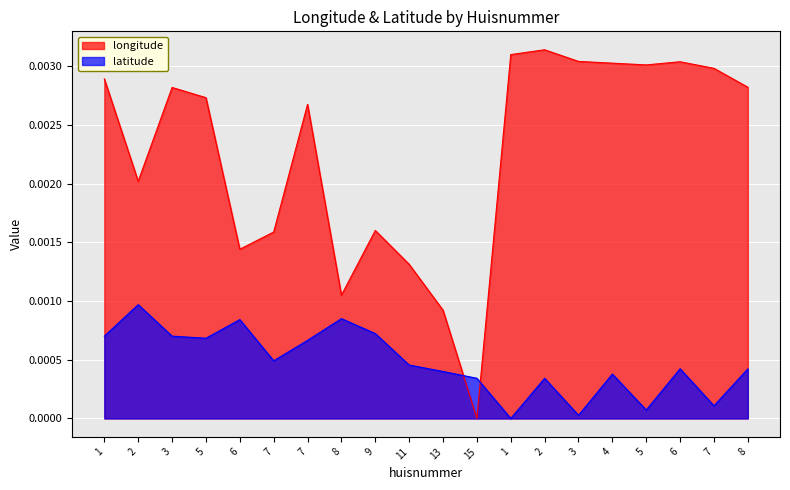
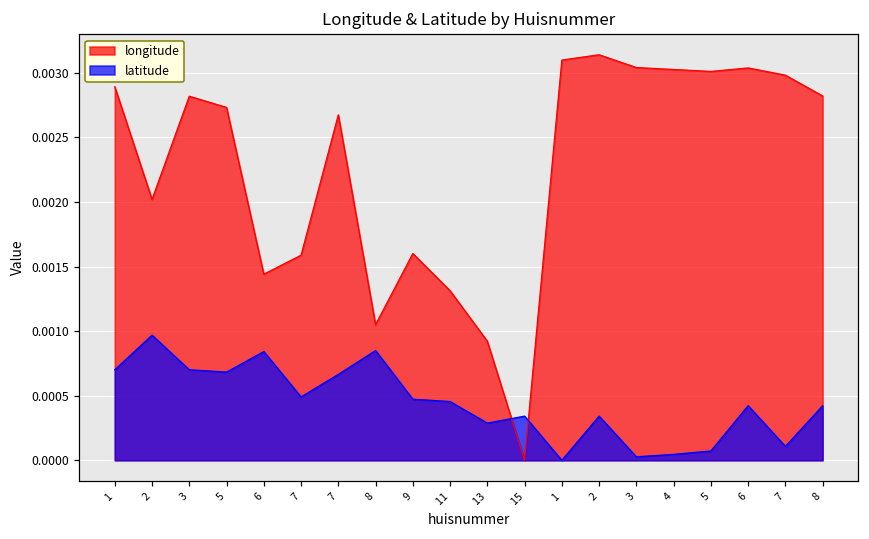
latitude, 9: 0.00072 -> 0.00047
latitude, 13: 0.00040 -> 0.00029
latitude, 4: 0.00038 -> 0.00005
